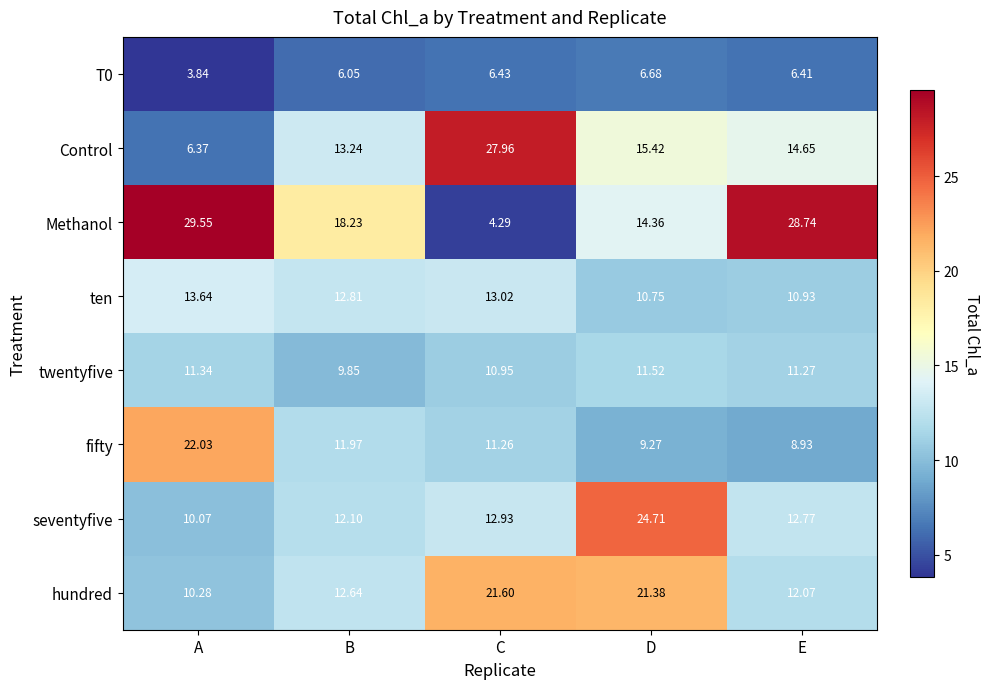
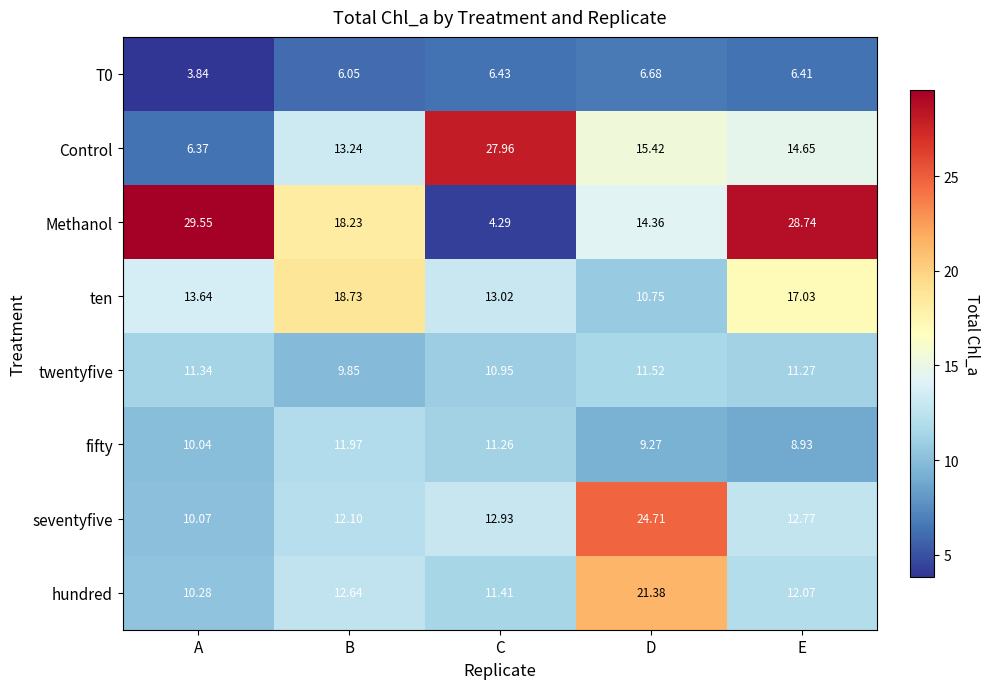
ten, B: 12.81 -> 18.73
ten, E: 10.93 -> 17.03
fifty, A: 22.03 -> 10.04
hundred, C: 21.60 -> 11.41
